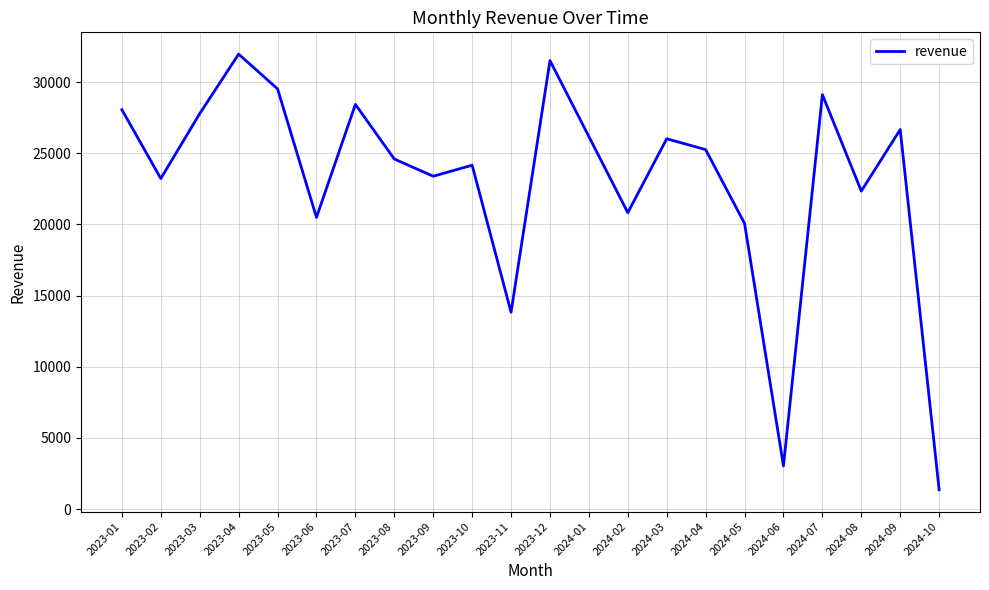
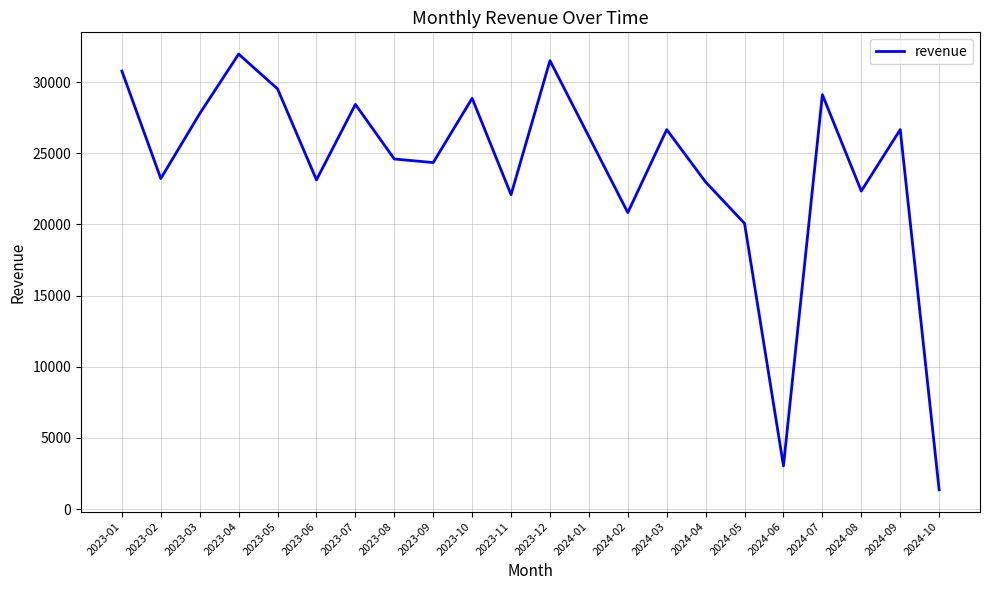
2023-01: 28100 -> 30800
2023-06: 20500 -> 23100
2023-09: 23400 -> 24300
2023-10: 24200 -> 28900
2023-11: 13800 -> 22100
2024-03: 26000 -> 26700
2024-04: 25300 -> 23000
